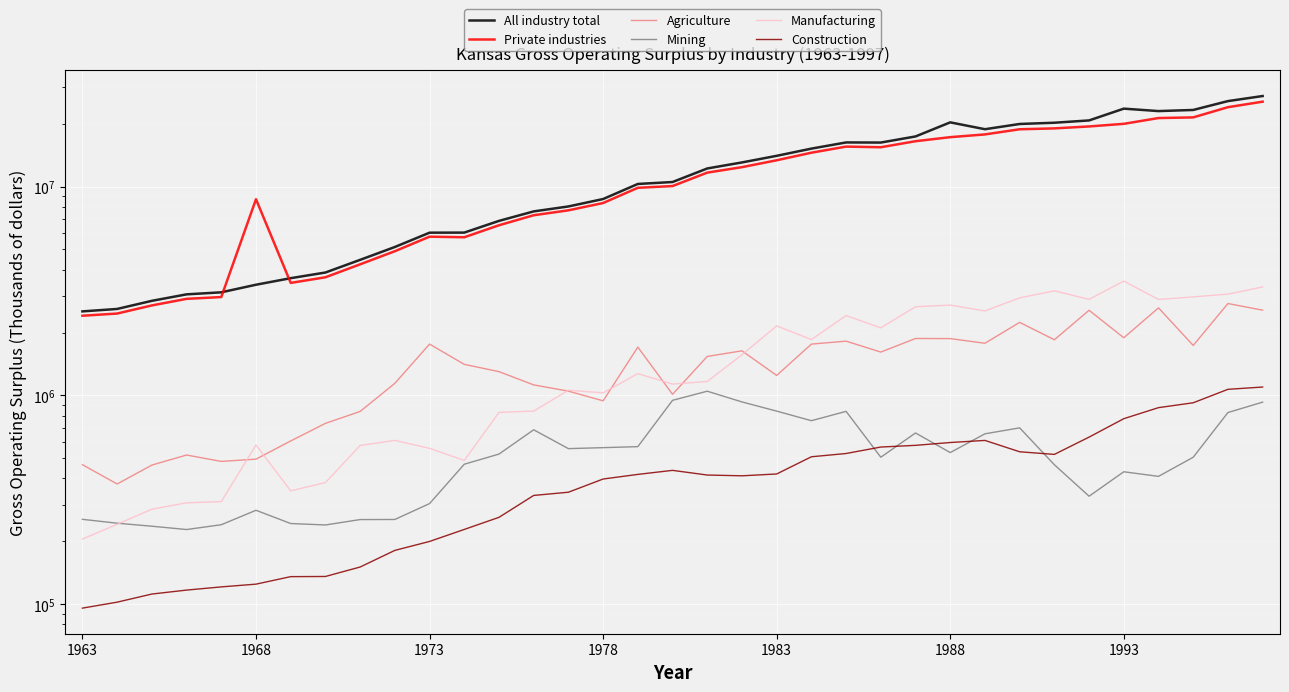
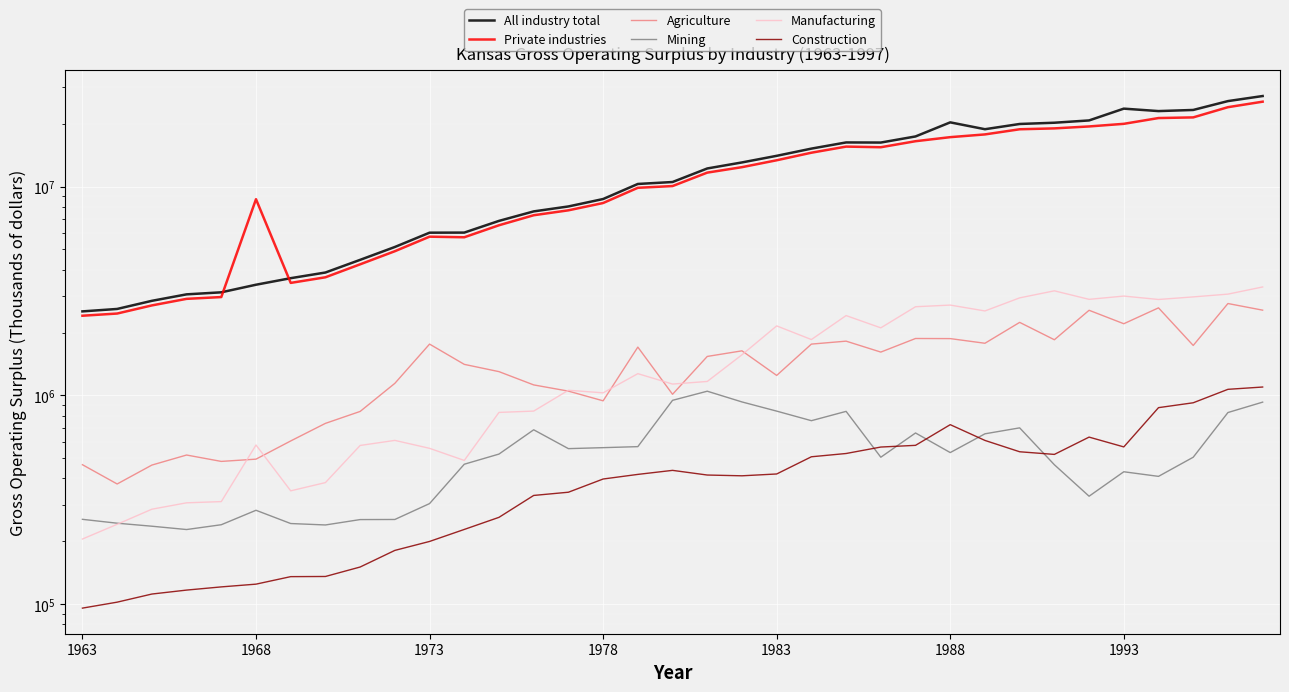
Construction, 1988: 590000 -> 720000
Agriculture, 1993: 1900000 -> 2200000
Manufacturing, 1993: 3500000 -> 3000000
Construction, 1993: 770000 -> 570000
